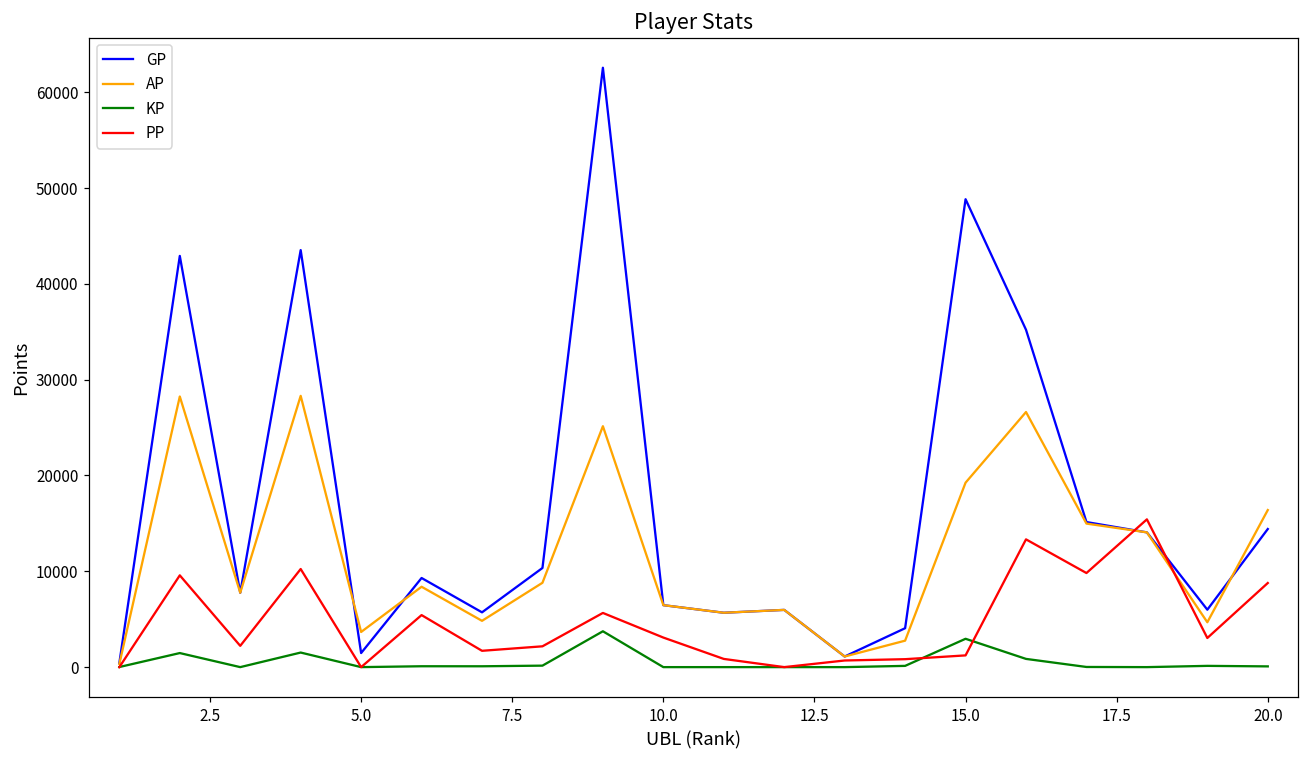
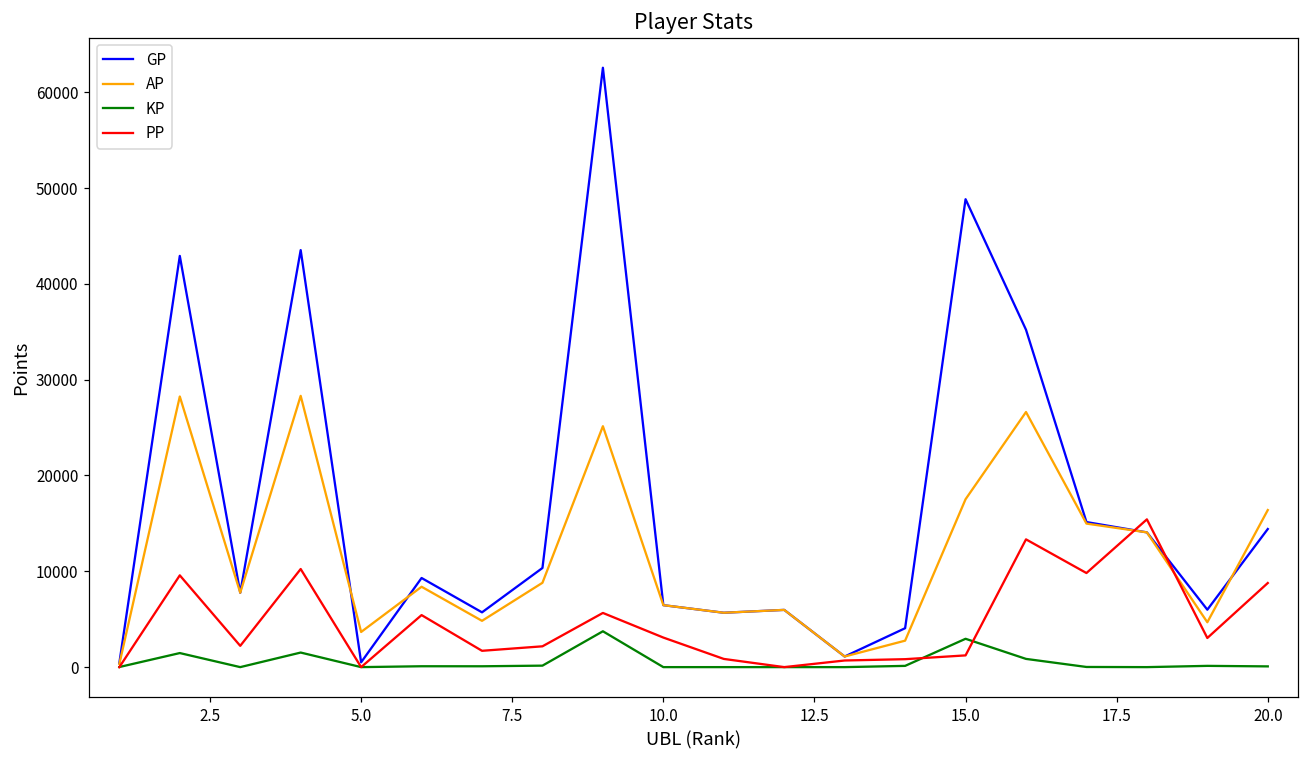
GP, 5.0: 1500 -> 500
AP, 15.0: 19000 -> 18000
